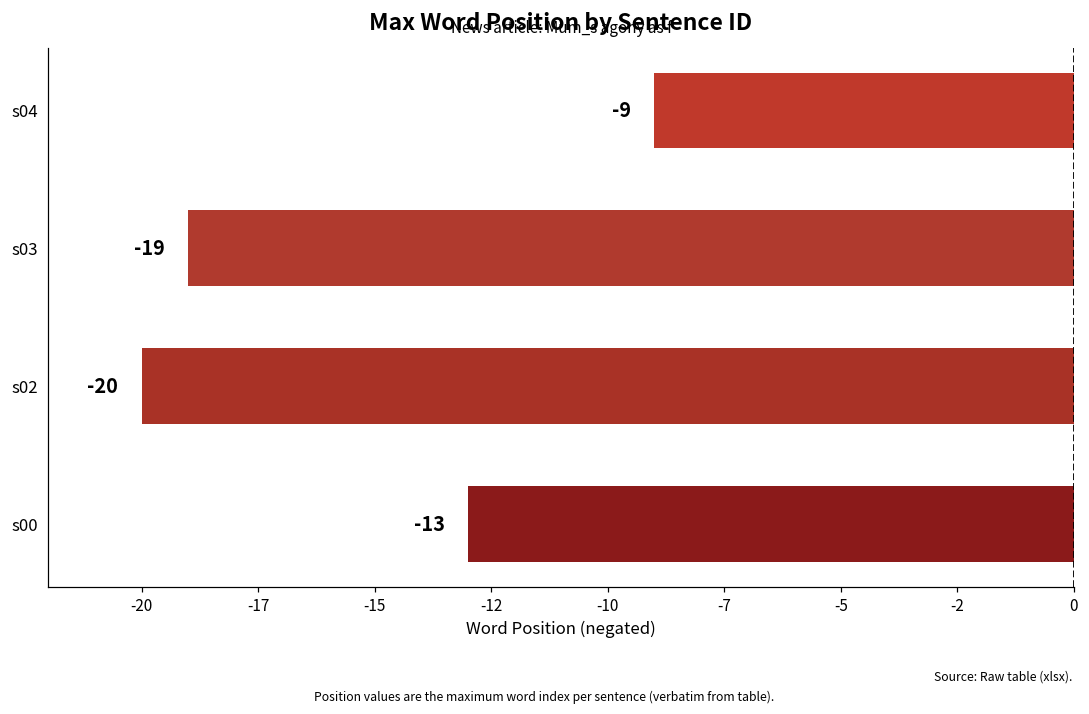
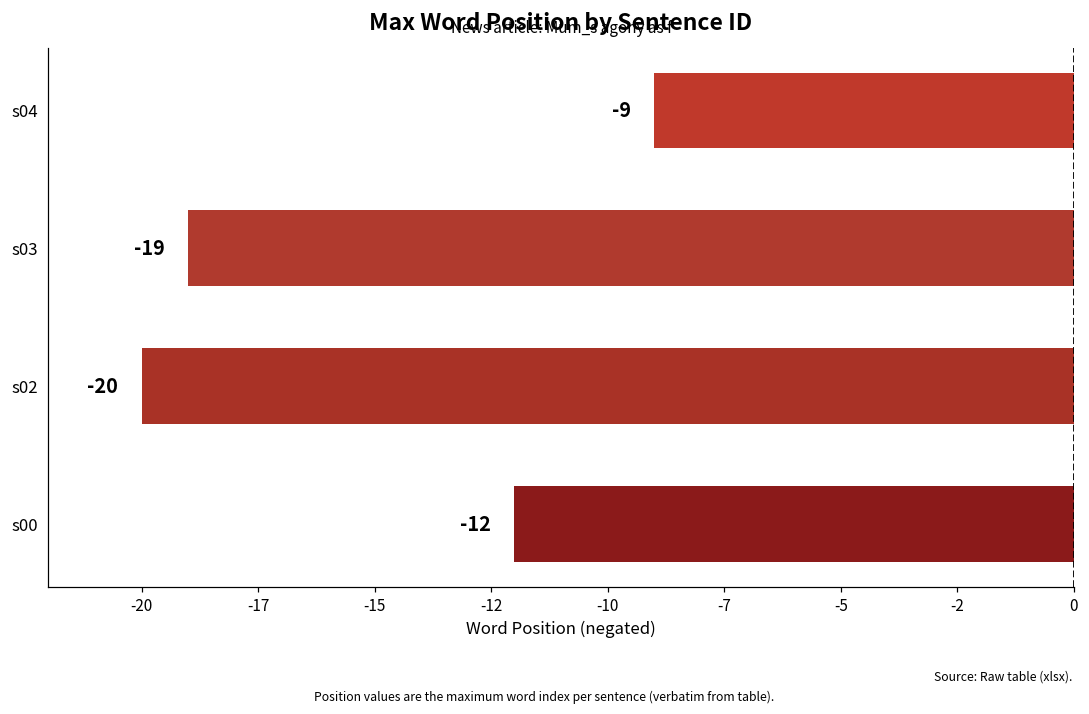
s00: -13 -> -12
